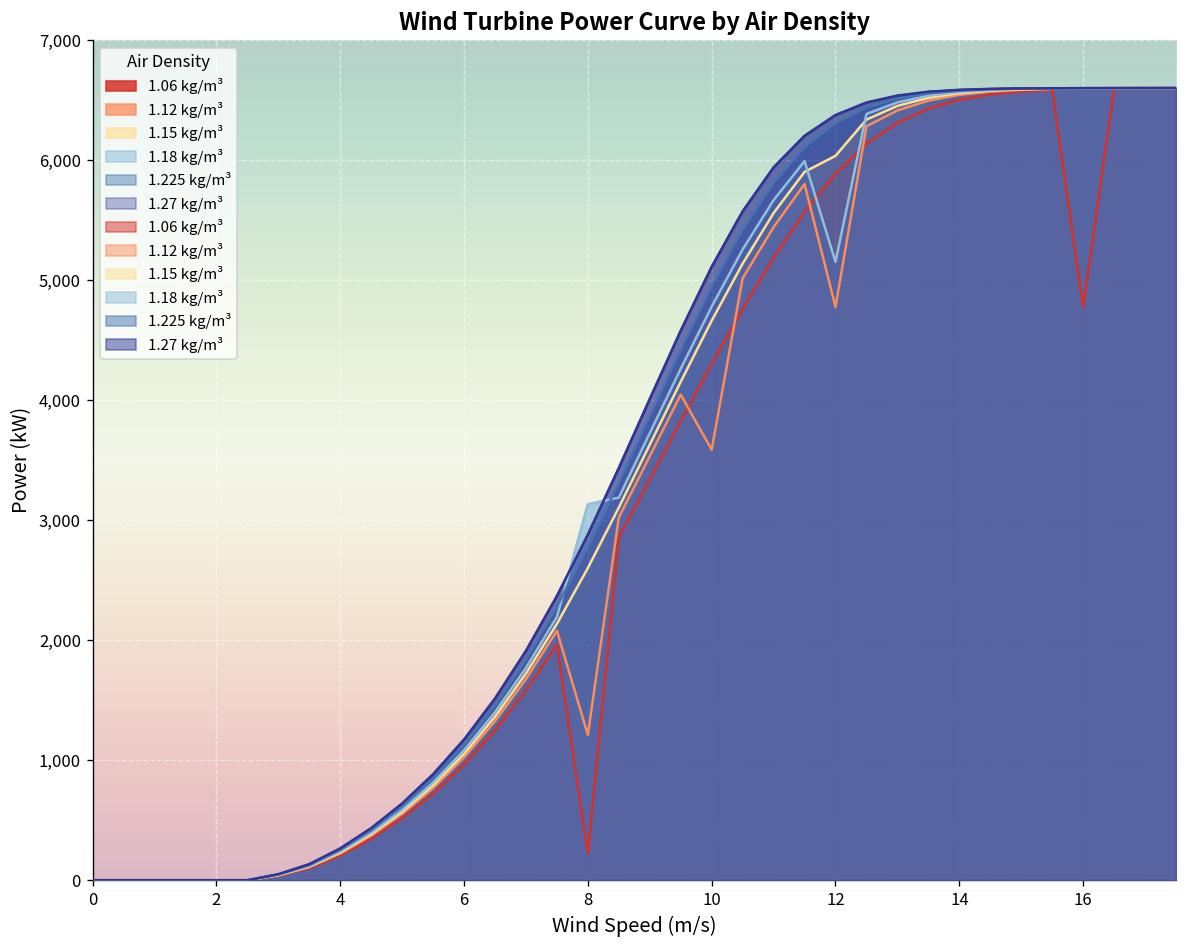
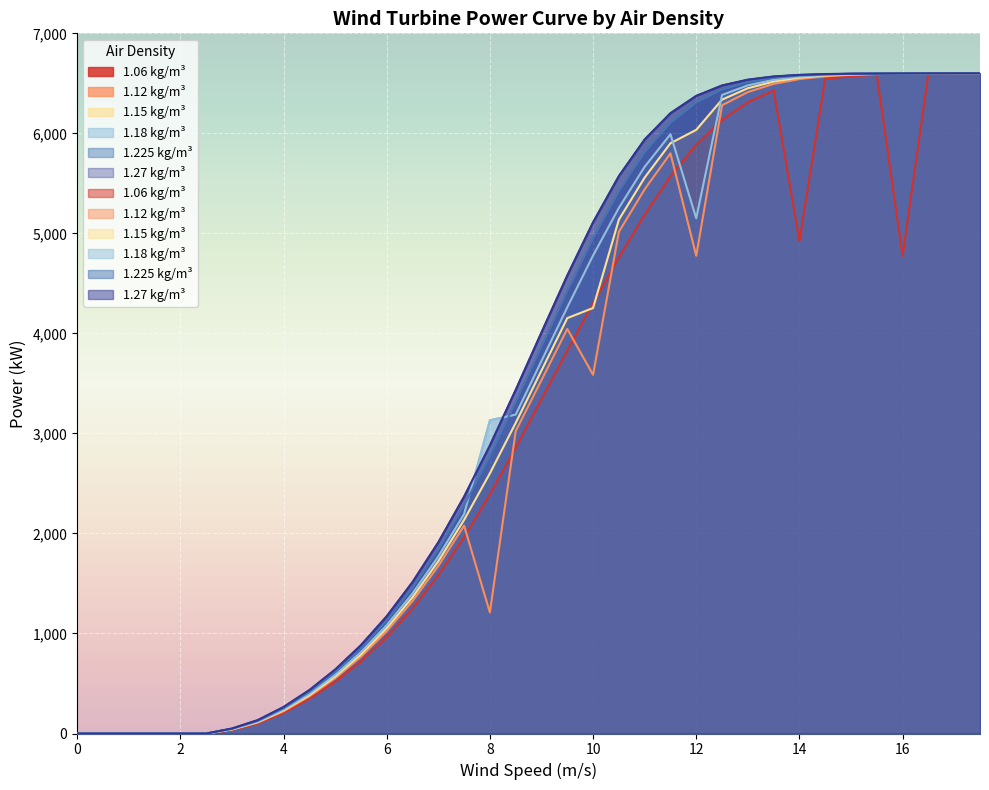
1.06 kg/m³, 8: 220 -> 2,390
1.15 kg/m³, 10: 4,660 -> 4,250
1.06 kg/m³, 14: 6,500 -> 4,930
